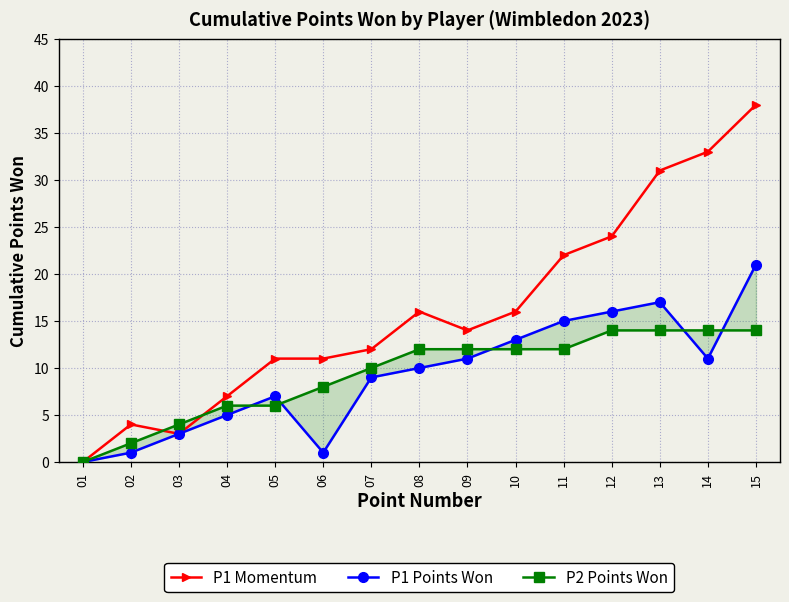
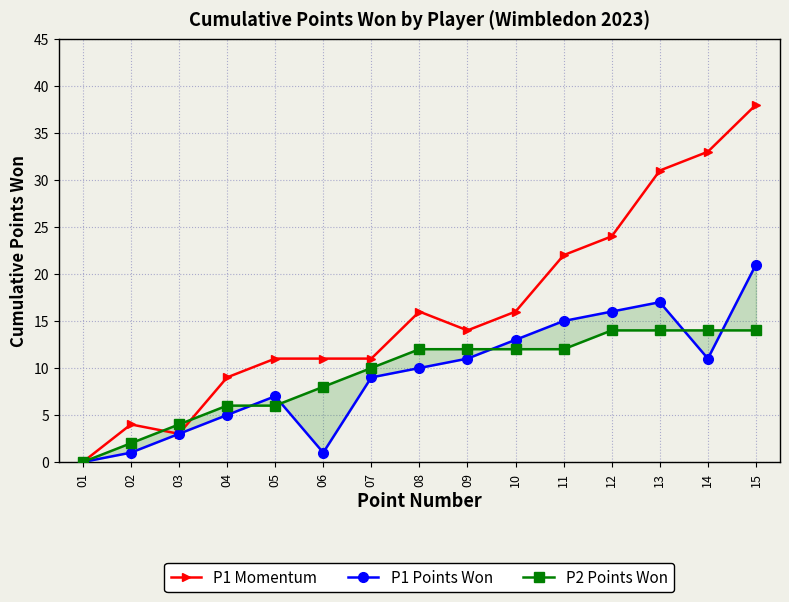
P1 Momentum, 04: 7 -> 9
P1 Momentum, 07: 12 -> 11
